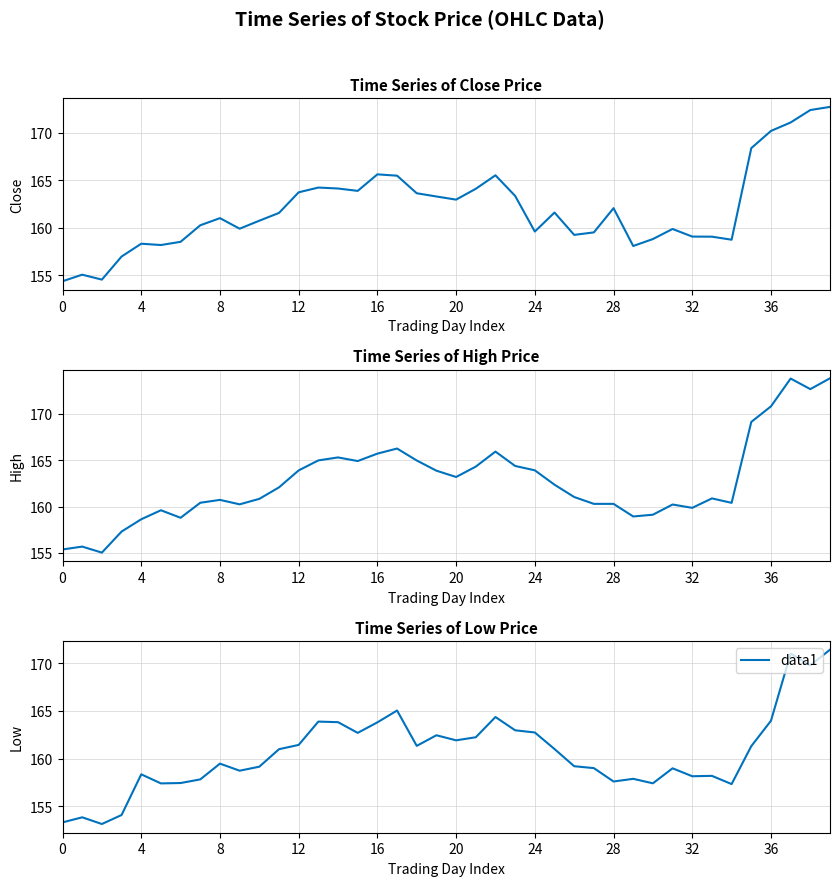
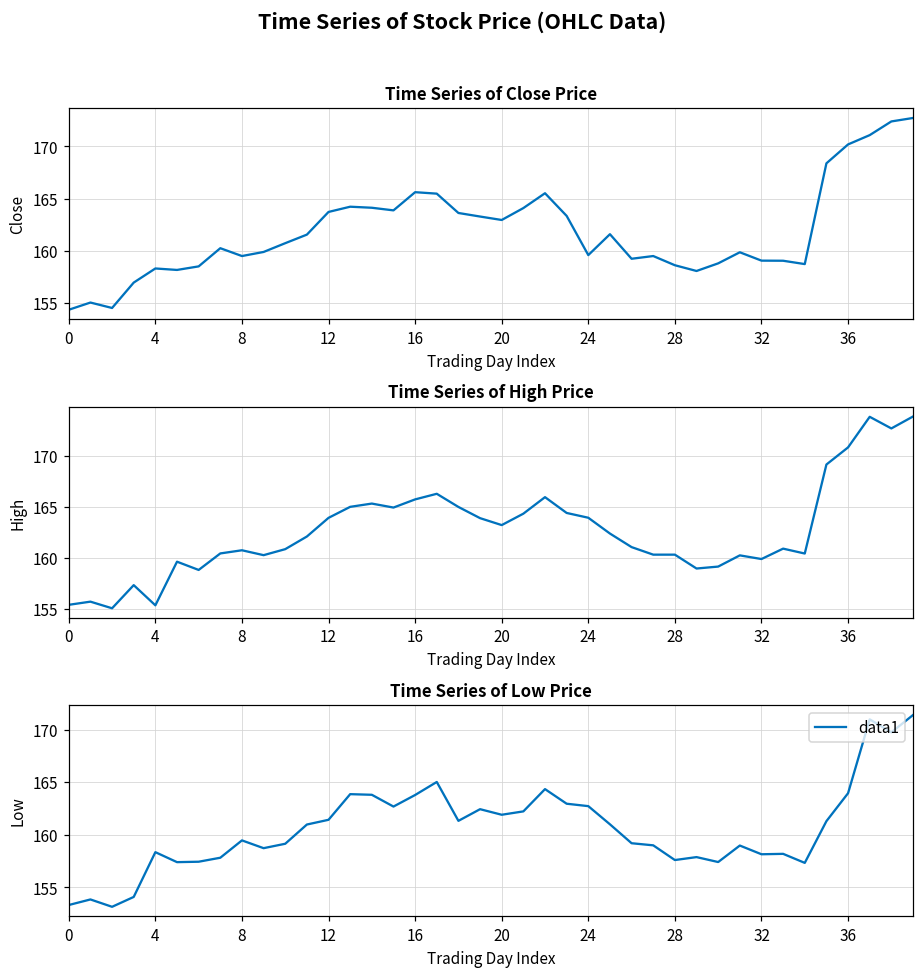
Time Series of Close Price, 8: 161 -> 160
Time Series of Close Price, 28: 162 -> 159
Time Series of High Price, 4: 159 -> 155
